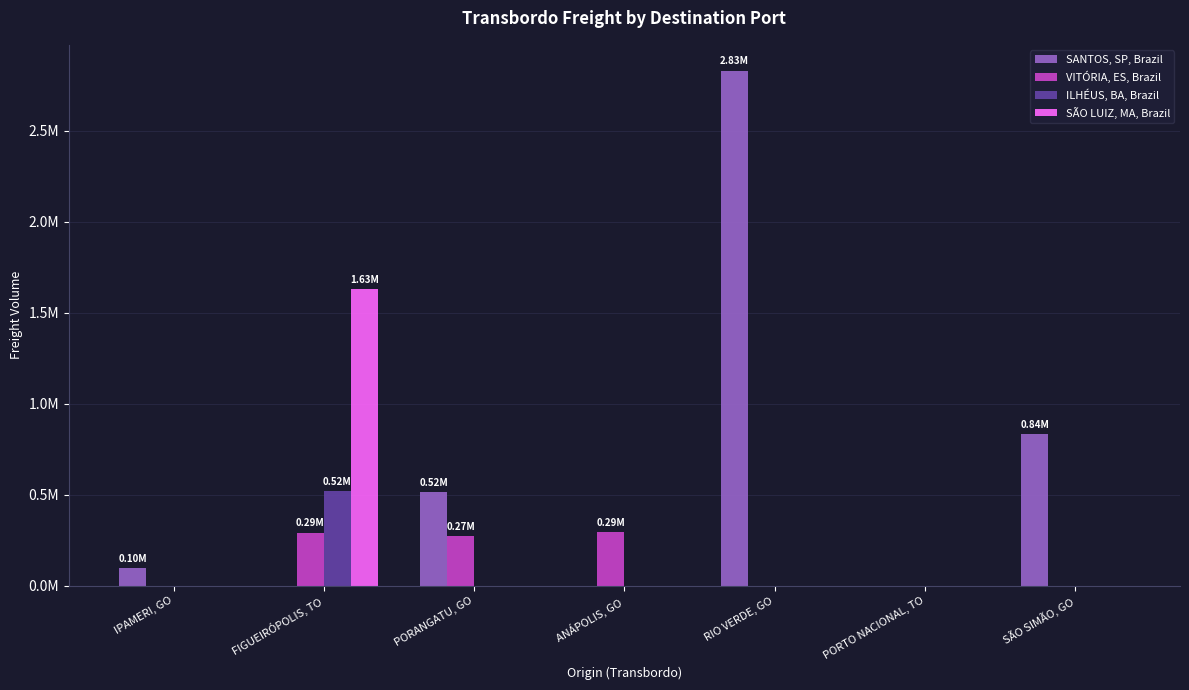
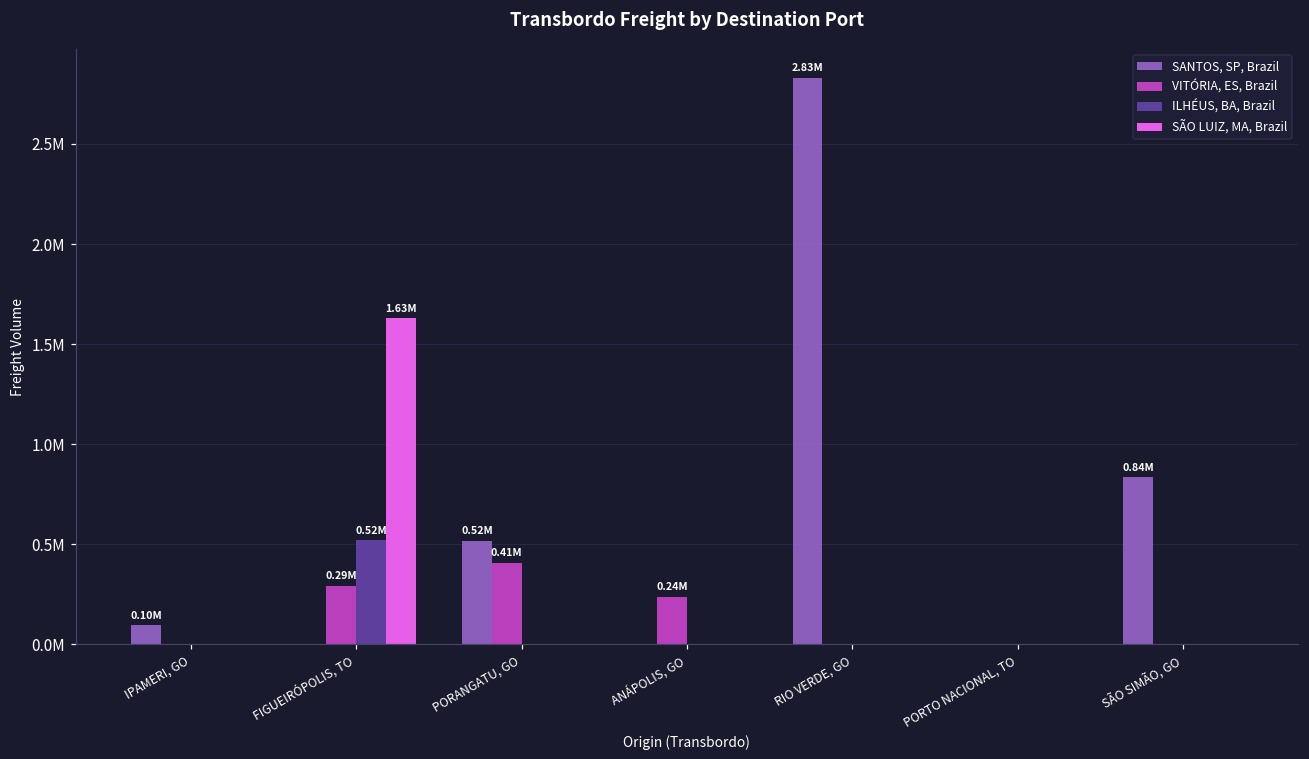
VITÓRIA, ES, Brazil, PORANGATU, GO: 0.27M -> 0.41M
VITÓRIA, ES, Brazil, ANÁPOLIS, GO: 0.29M -> 0.24M
